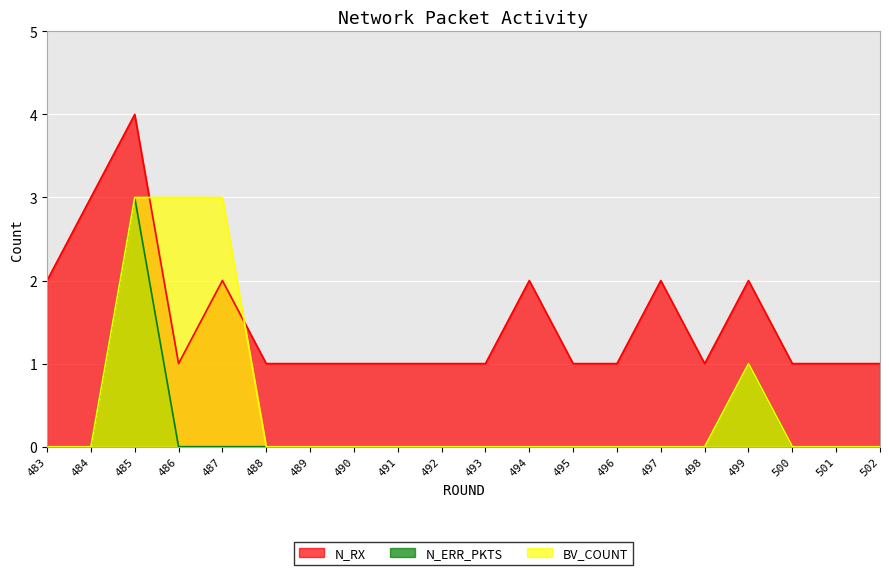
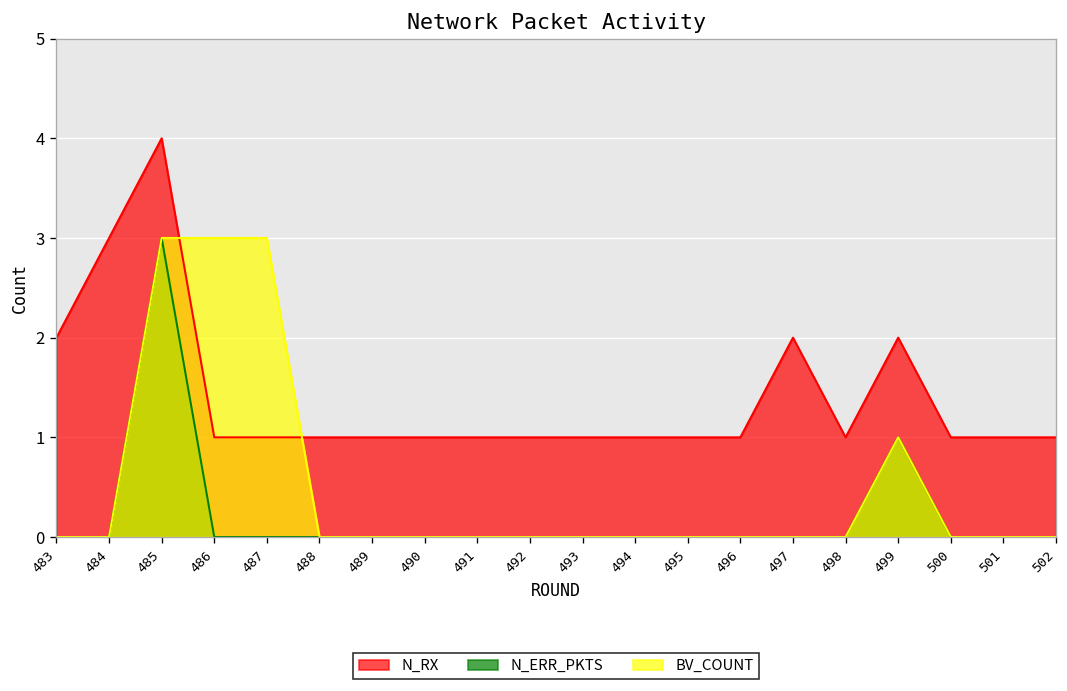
N_RX, 487: 2 -> 1
N_RX, 494: 2 -> 1
